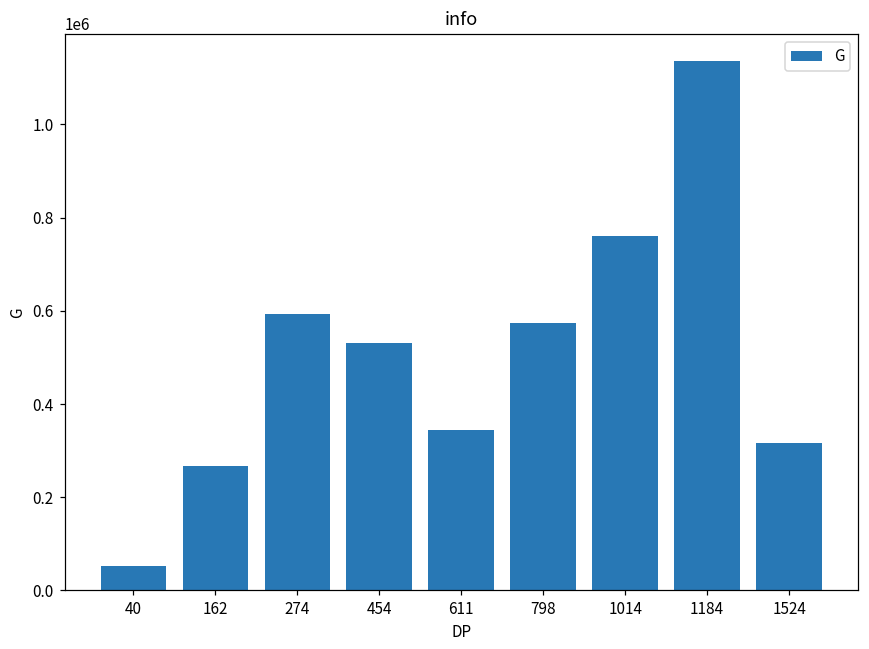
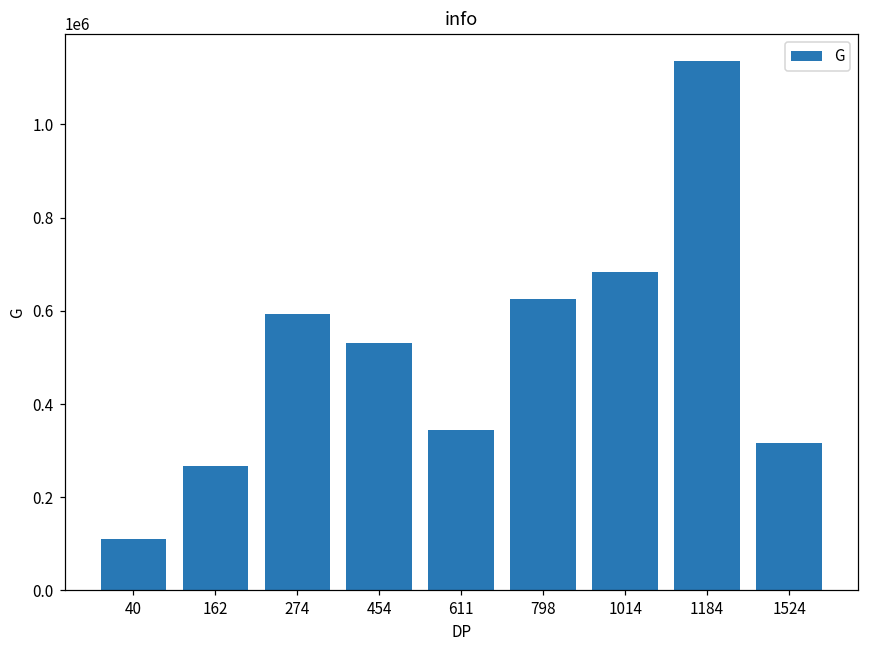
40: 50000 -> 110000
798: 570000 -> 630000
1014: 760000 -> 680000
